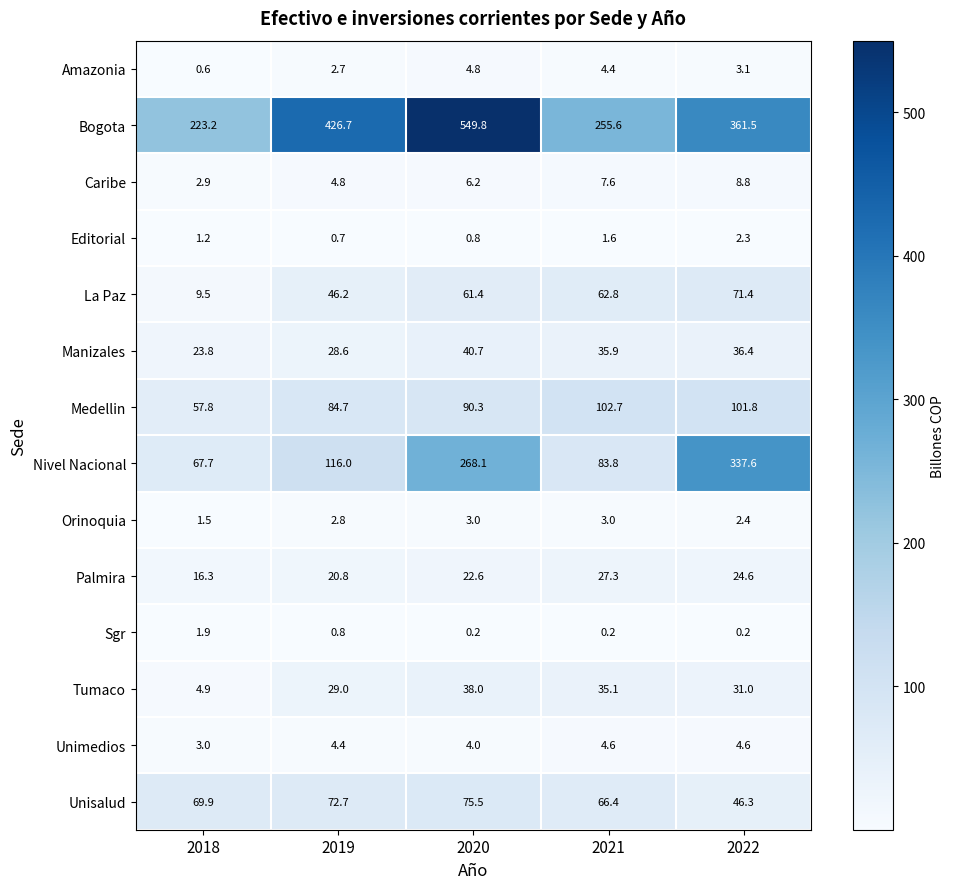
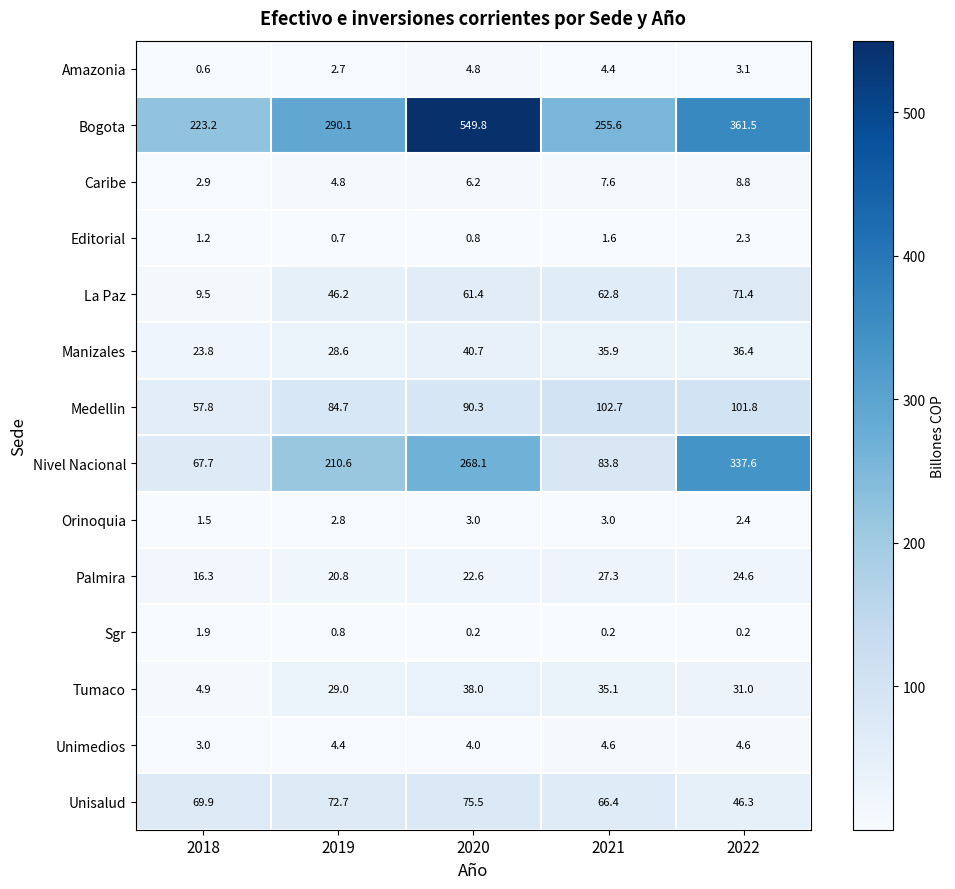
Bogota, 2019: 426.7 -> 290.1
Nivel Nacional, 2019: 116.0 -> 210.6
